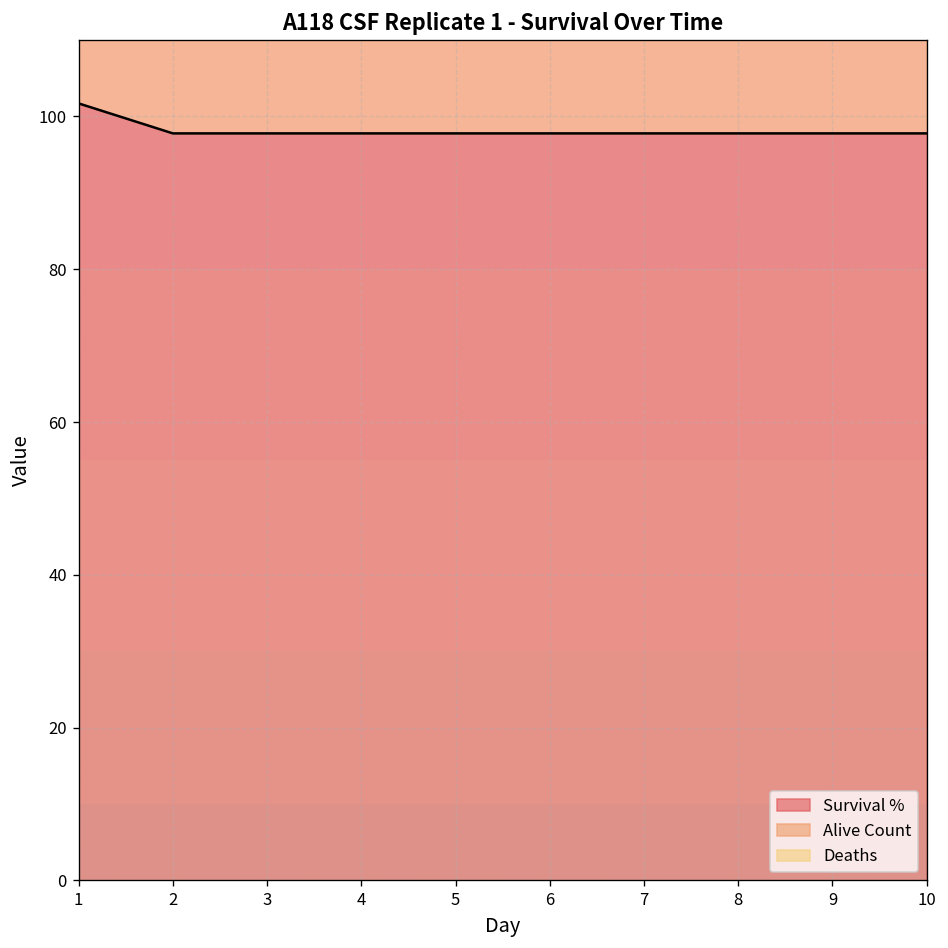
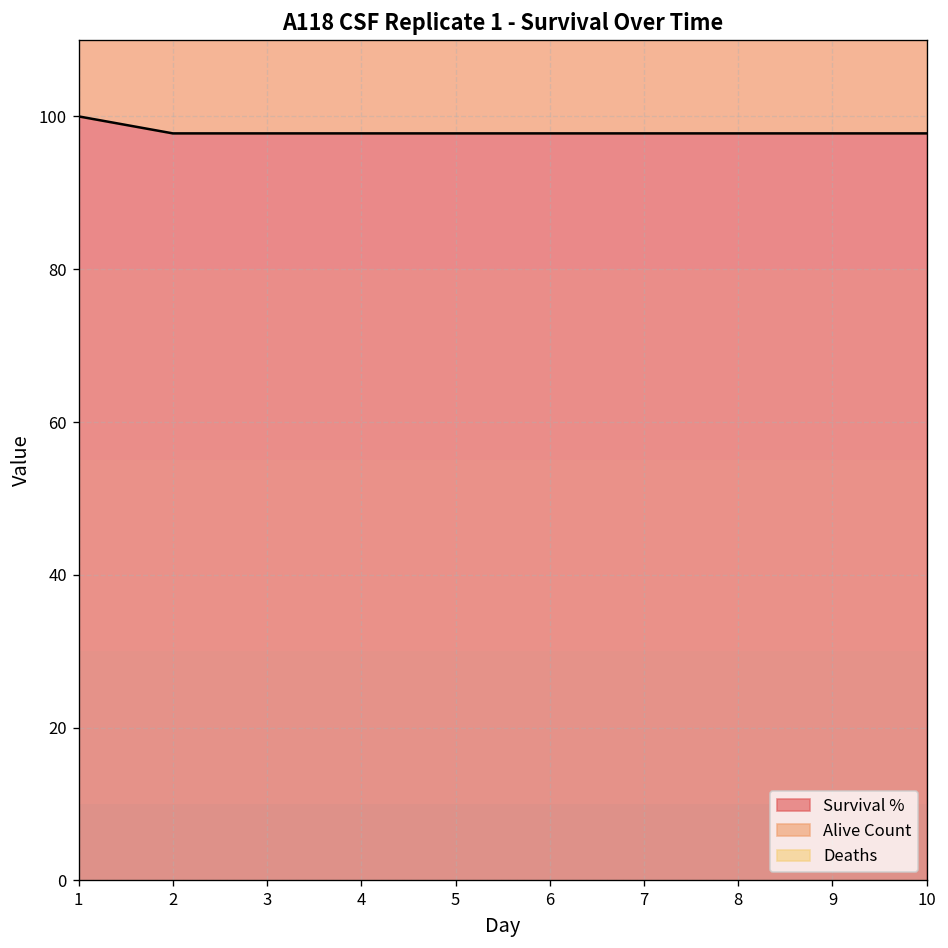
Survival %, 1: 102 -> 100
